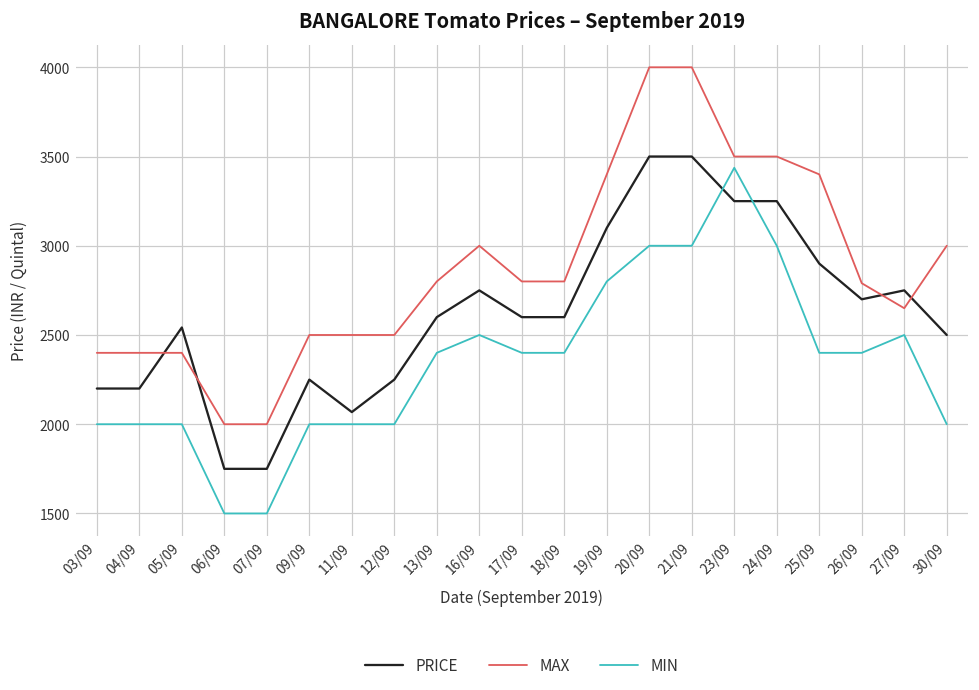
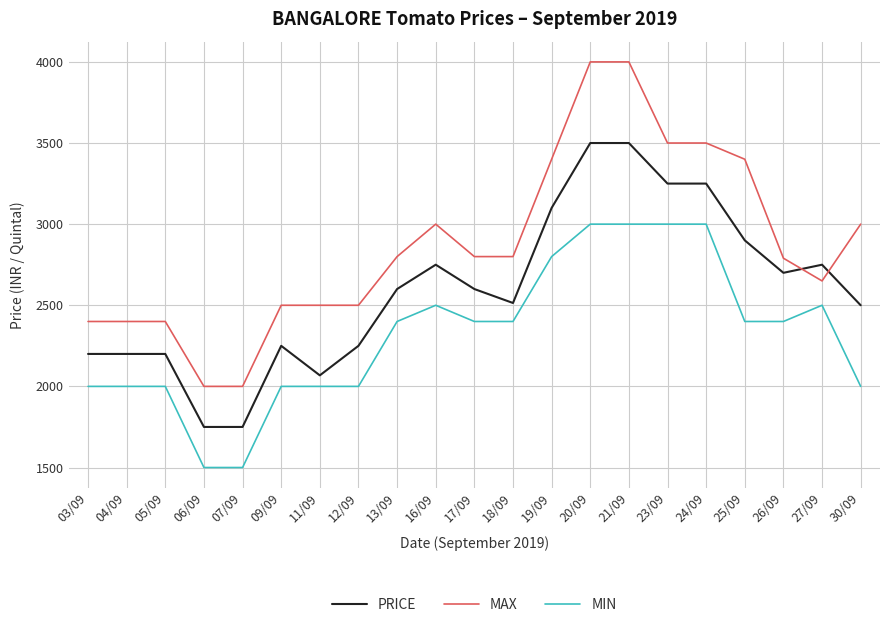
PRICE, 05/09: 2540 -> 2200
PRICE, 18/09: 2600 -> 2510
MIN, 23/09: 3440 -> 3000
